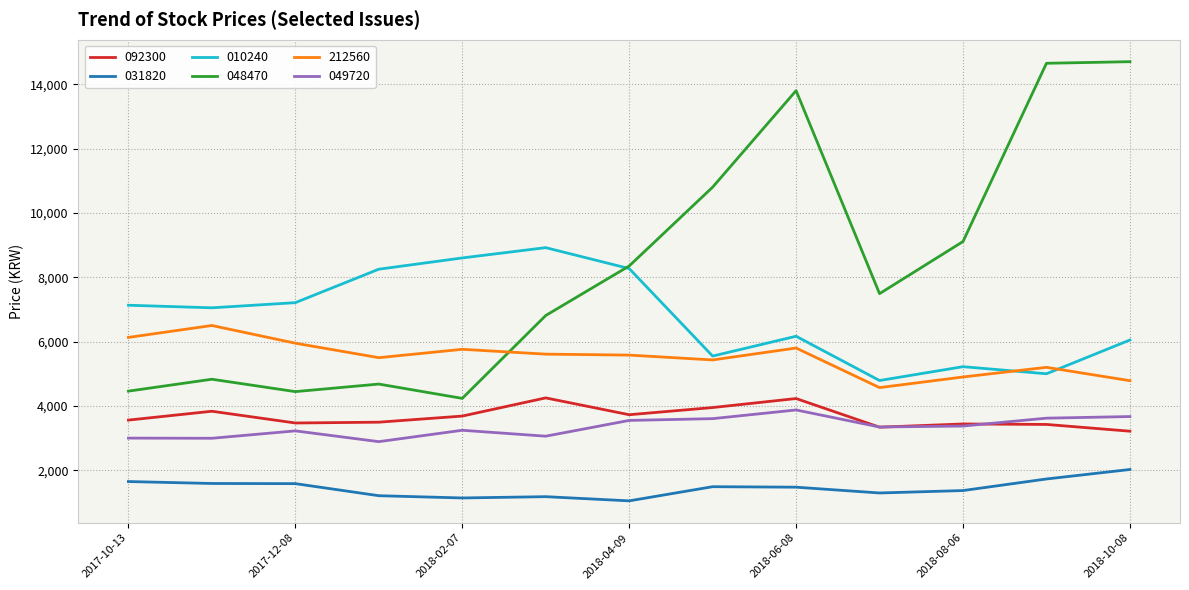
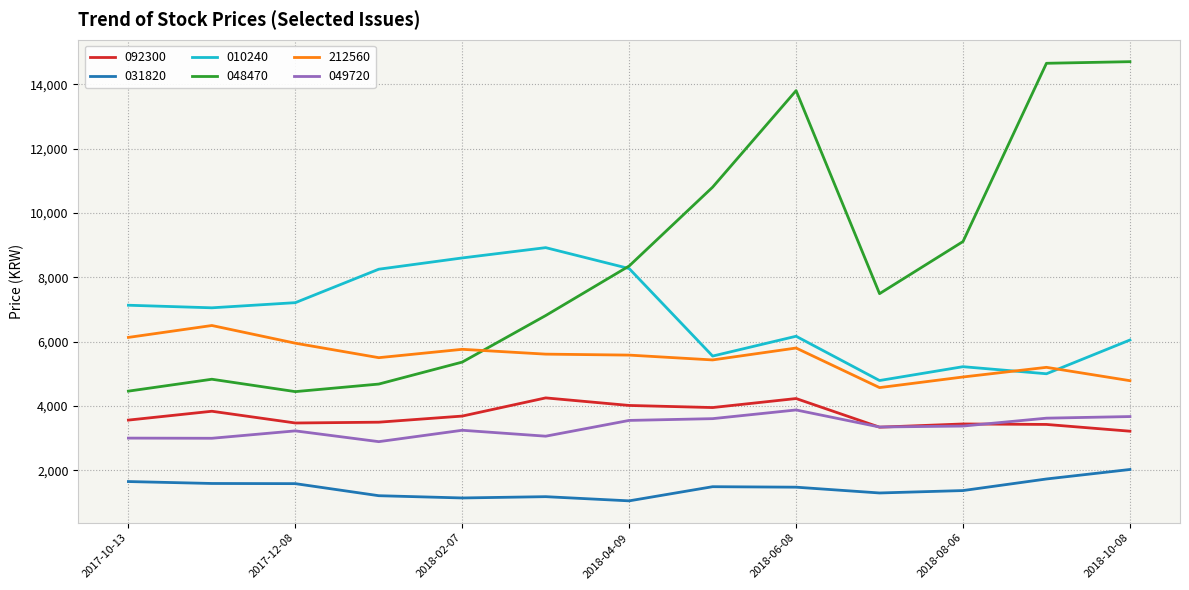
048470, 2018-02-07: 4,200 -> 5,400
092300, 2018-04-09: 3,700 -> 4,000
